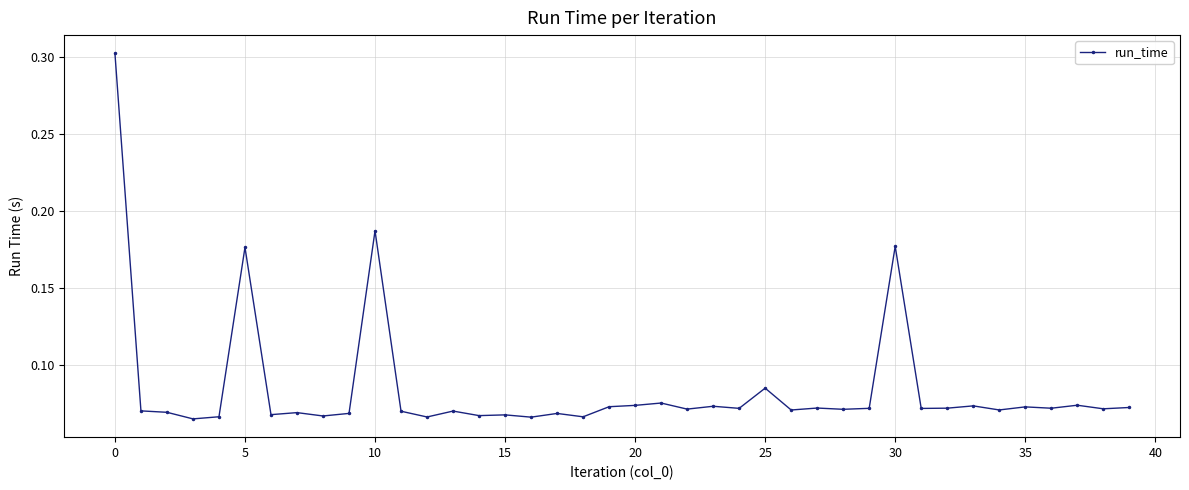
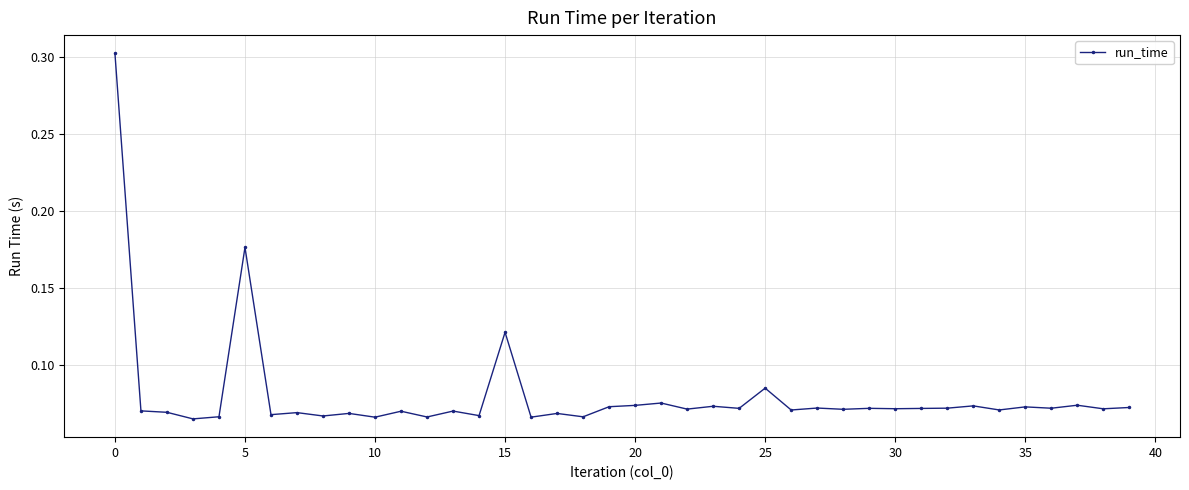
10: 0.187 -> 0.066
15: 0.068 -> 0.121
30: 0.177 -> 0.072
